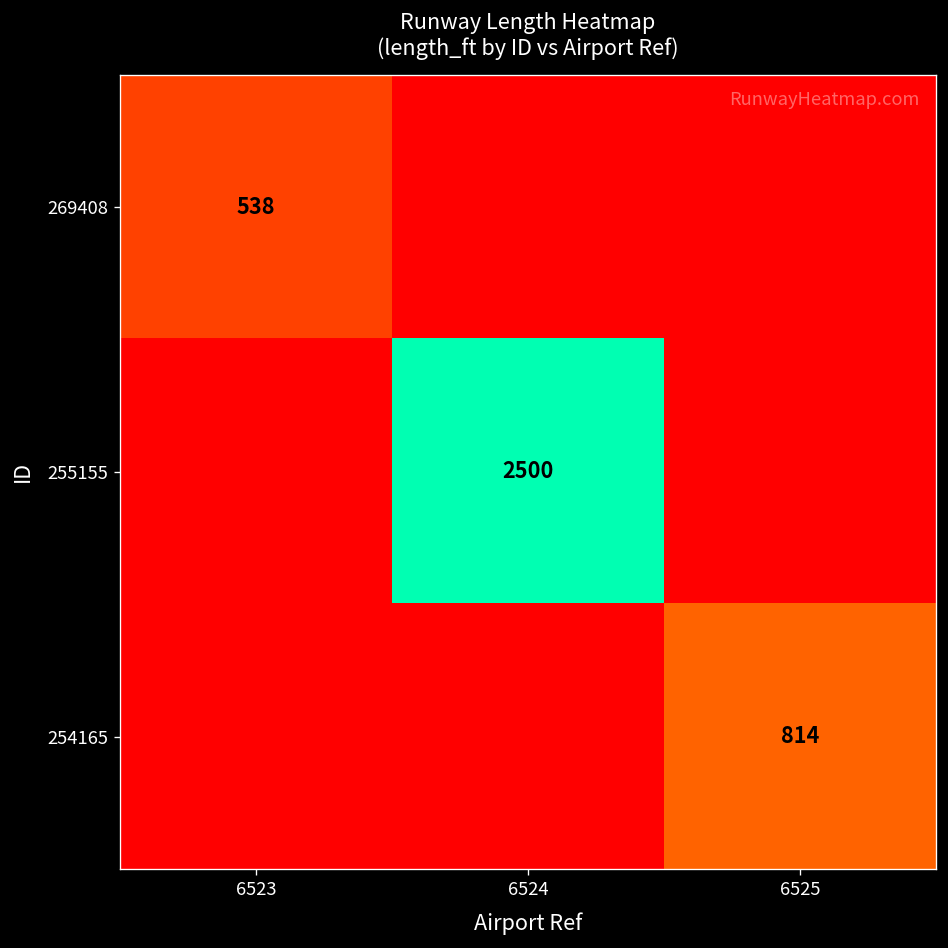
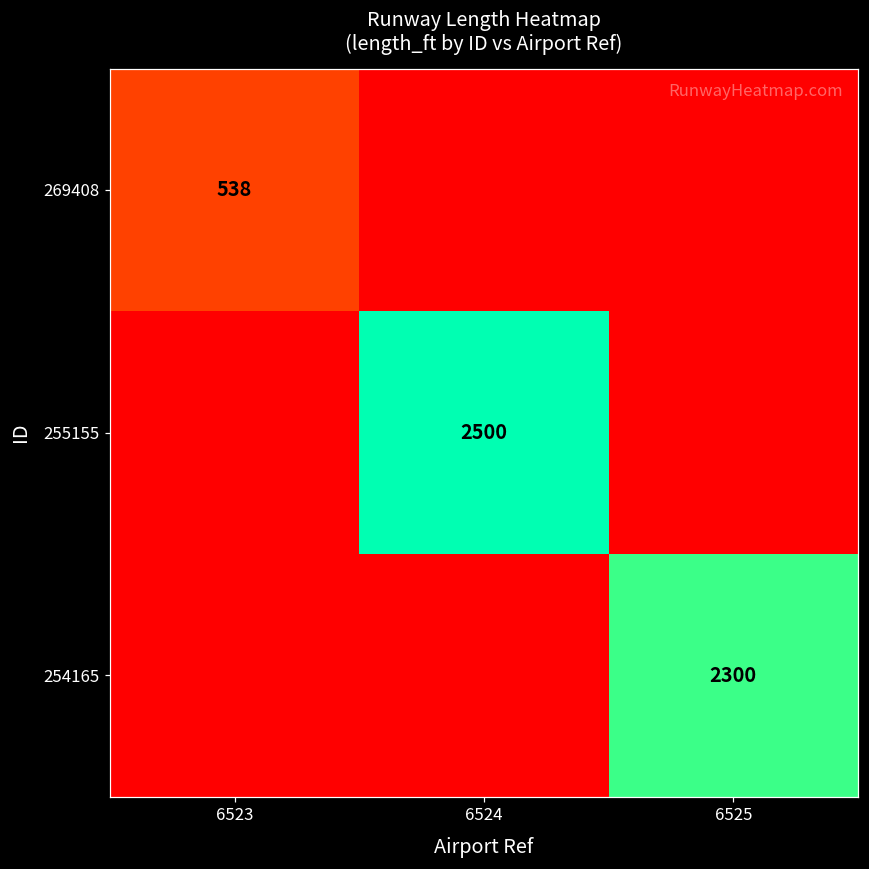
254165, 6525: 814 -> 2300
